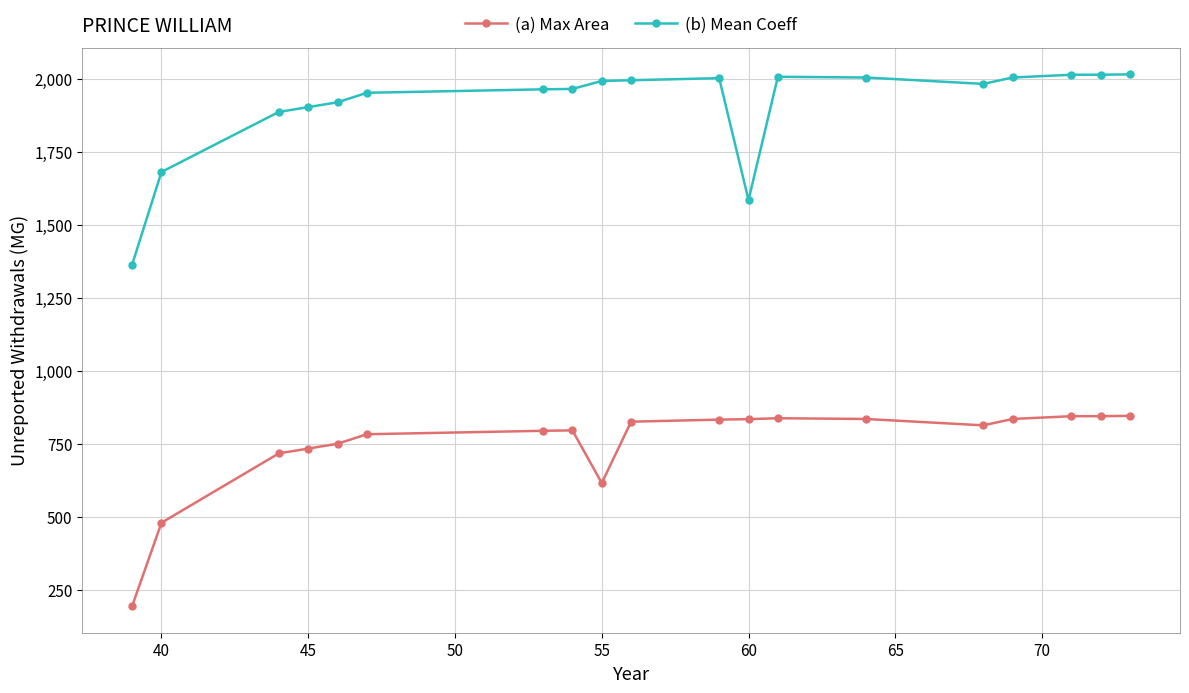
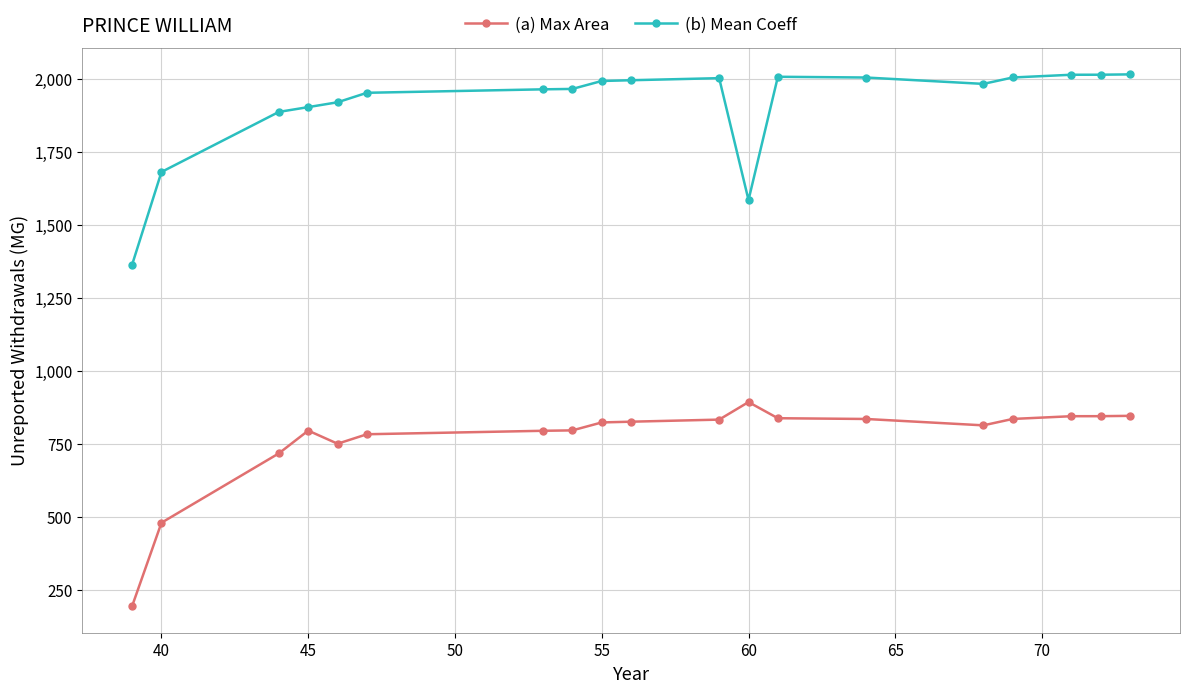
(a) Max Area, 45: 730 -> 800
(a) Max Area, 55: 620 -> 820
(a) Max Area, 60: 830 -> 890
